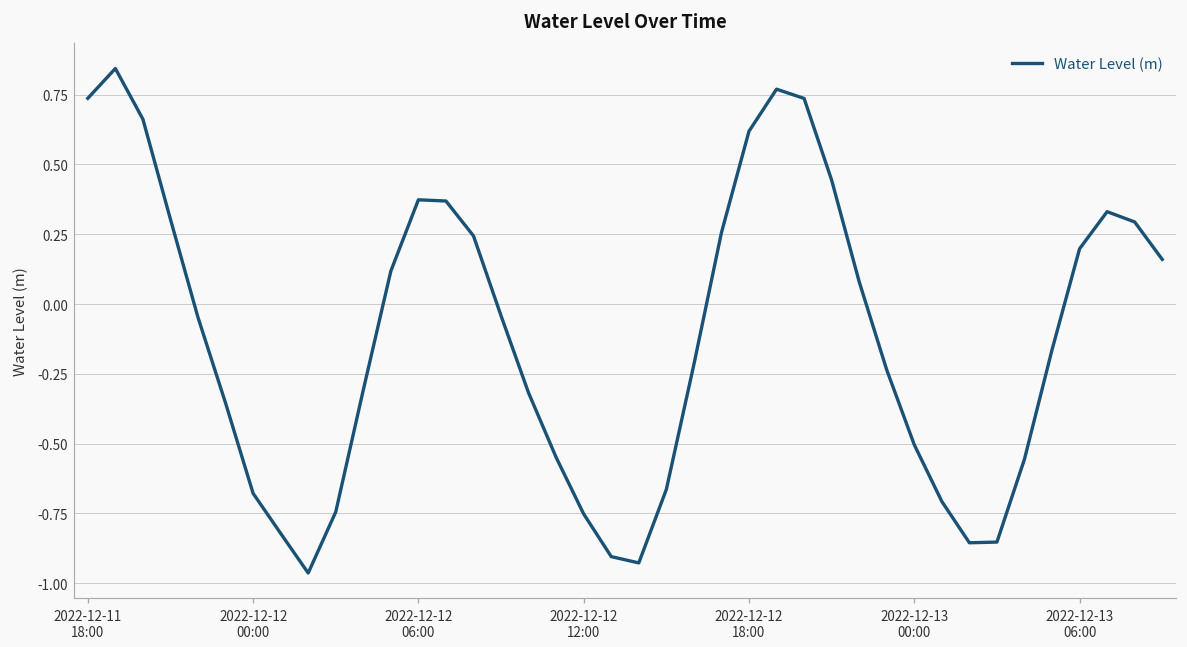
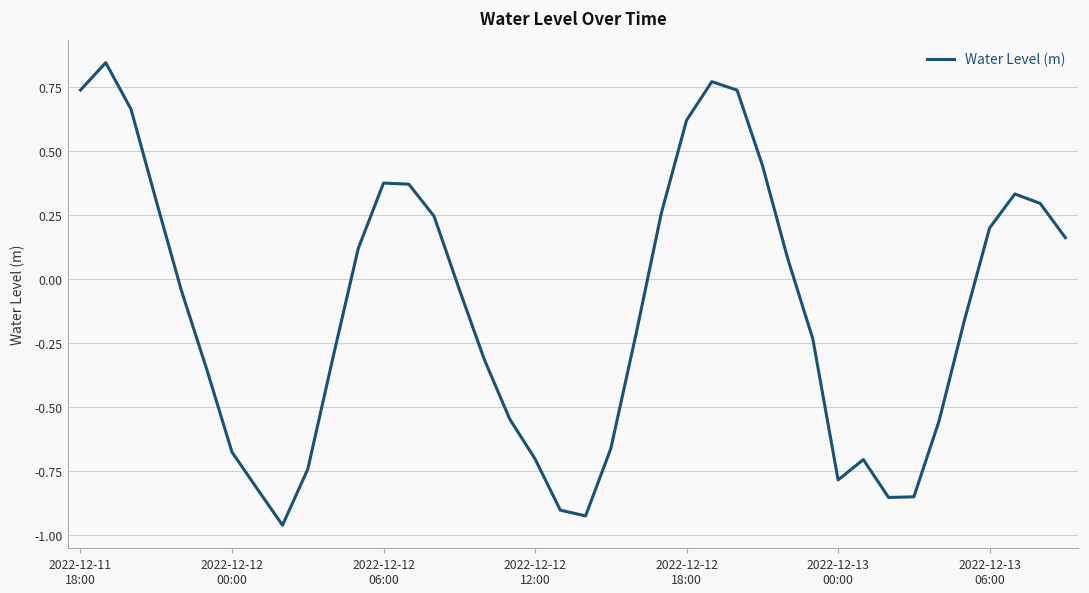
2022-12-12 12:00: -0.75 -> -0.70
2022-12-13 00:00: -0.50 -> -0.79
